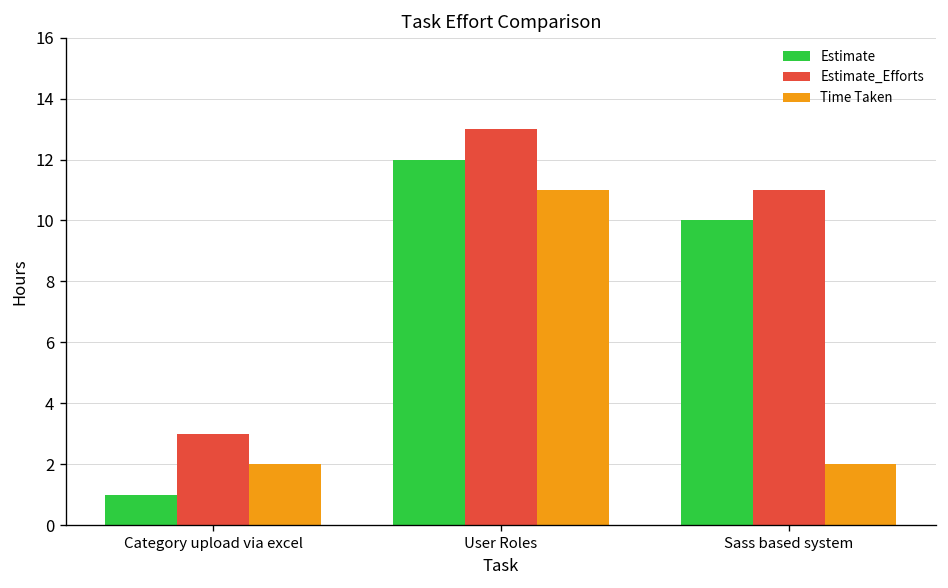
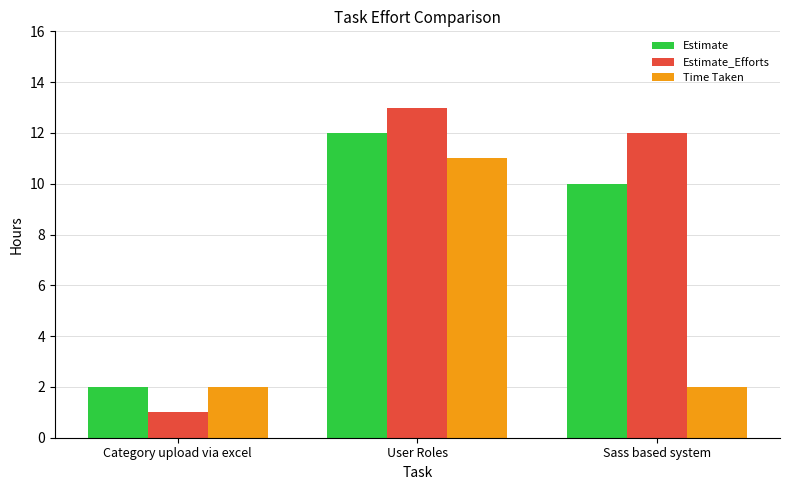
Estimate, Category upload via excel: 1 -> 2
Estimate_Efforts, Category upload via excel: 3 -> 1
Estimate_Efforts, Sass based system: 11 -> 12
